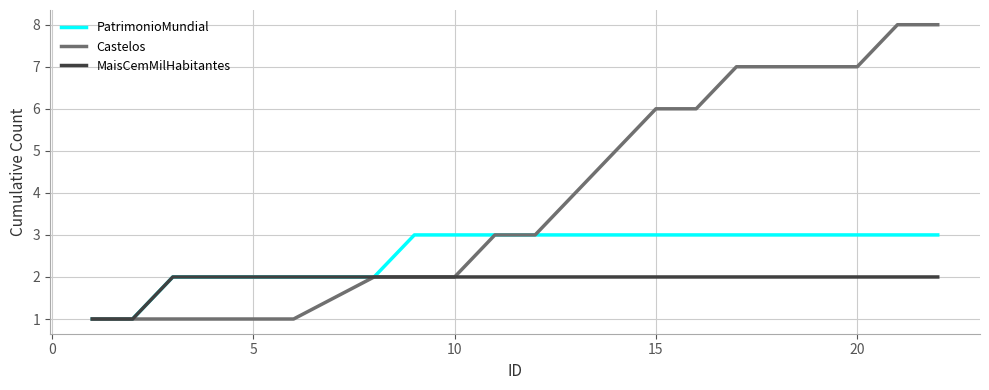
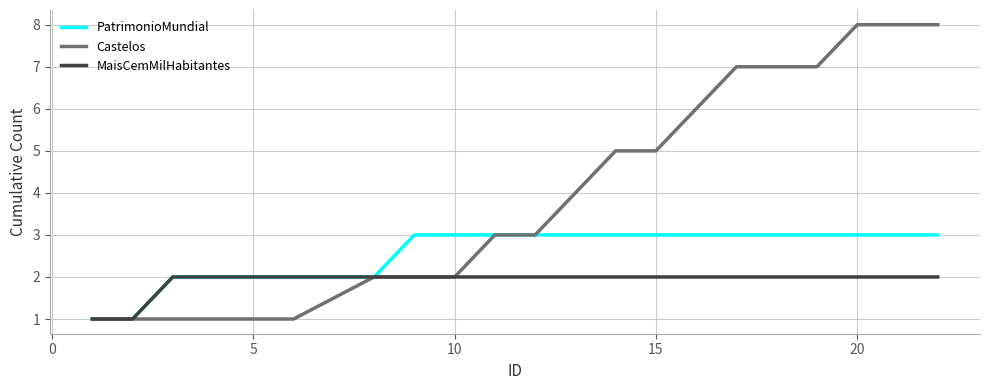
Castelos, 15: 6 -> 5
Castelos, 20: 7 -> 8
